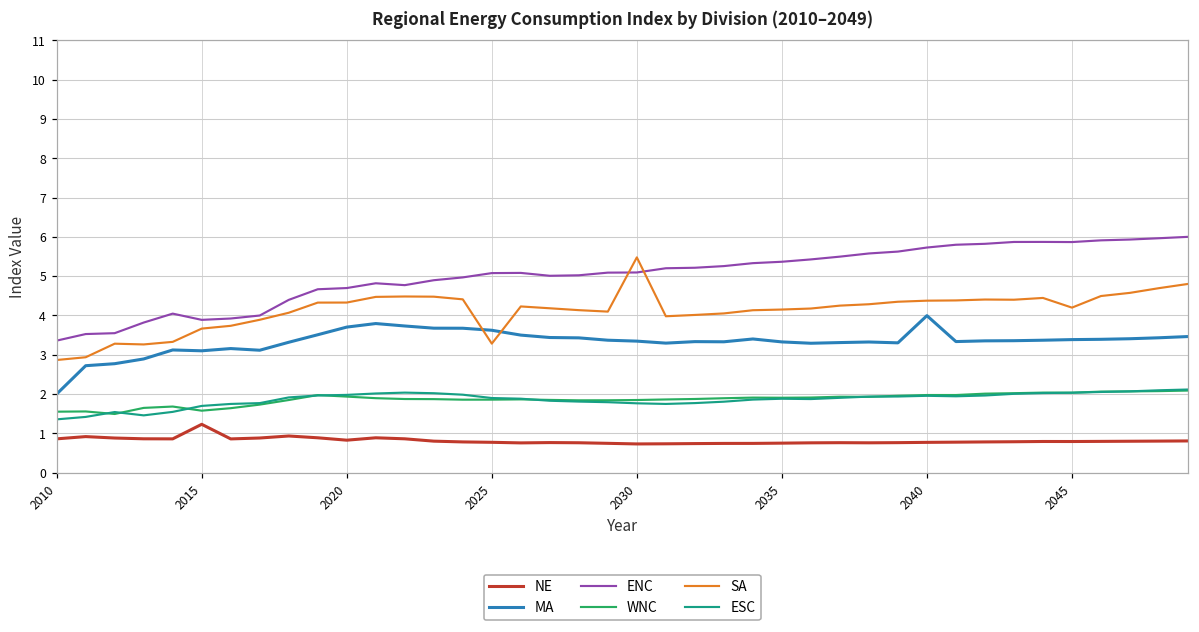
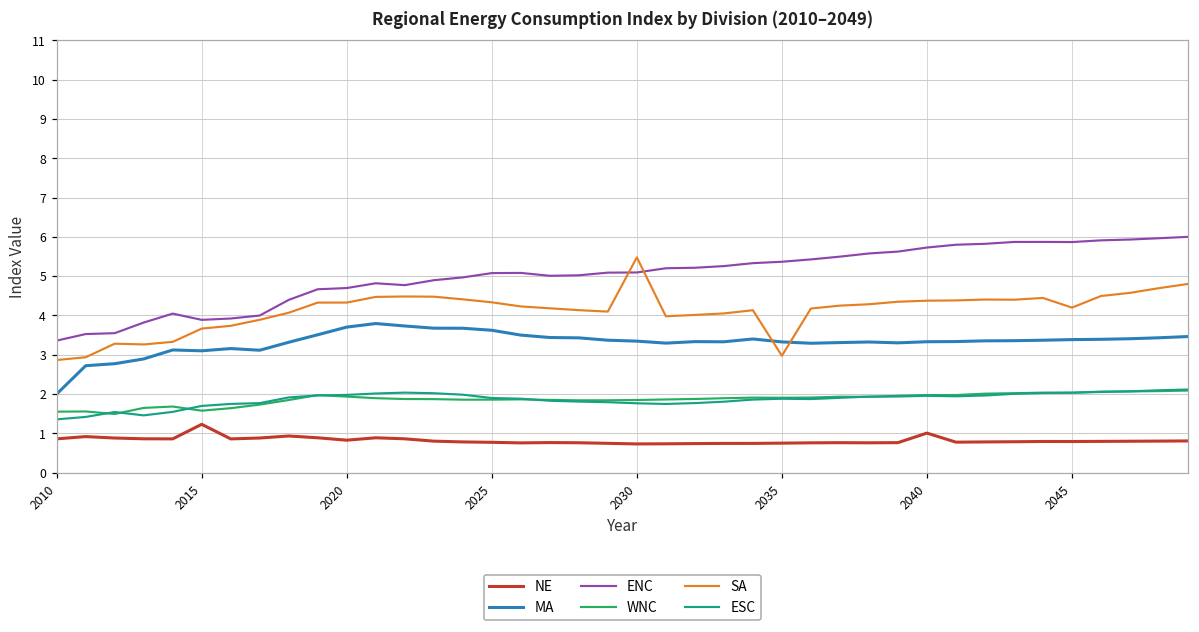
SA, 2025: 3.3 -> 4.3
SA, 2035: 4.1 -> 3.0
NE, 2040: 0.8 -> 1.0
MA, 2040: 4.0 -> 3.3
